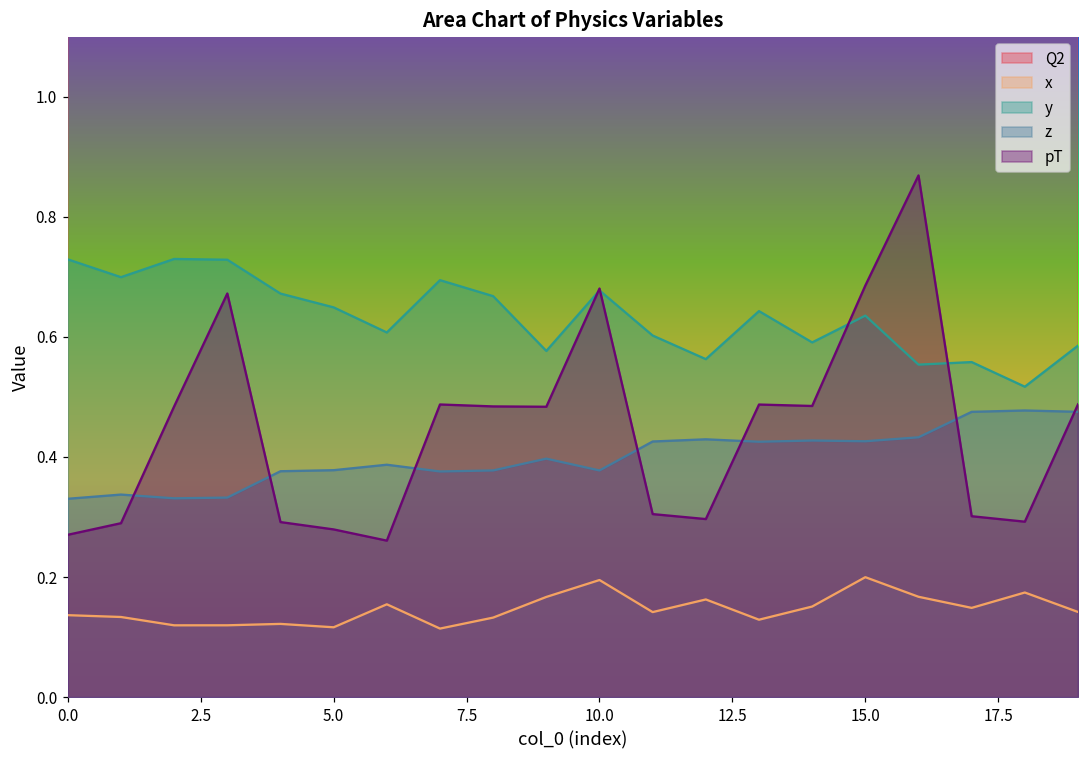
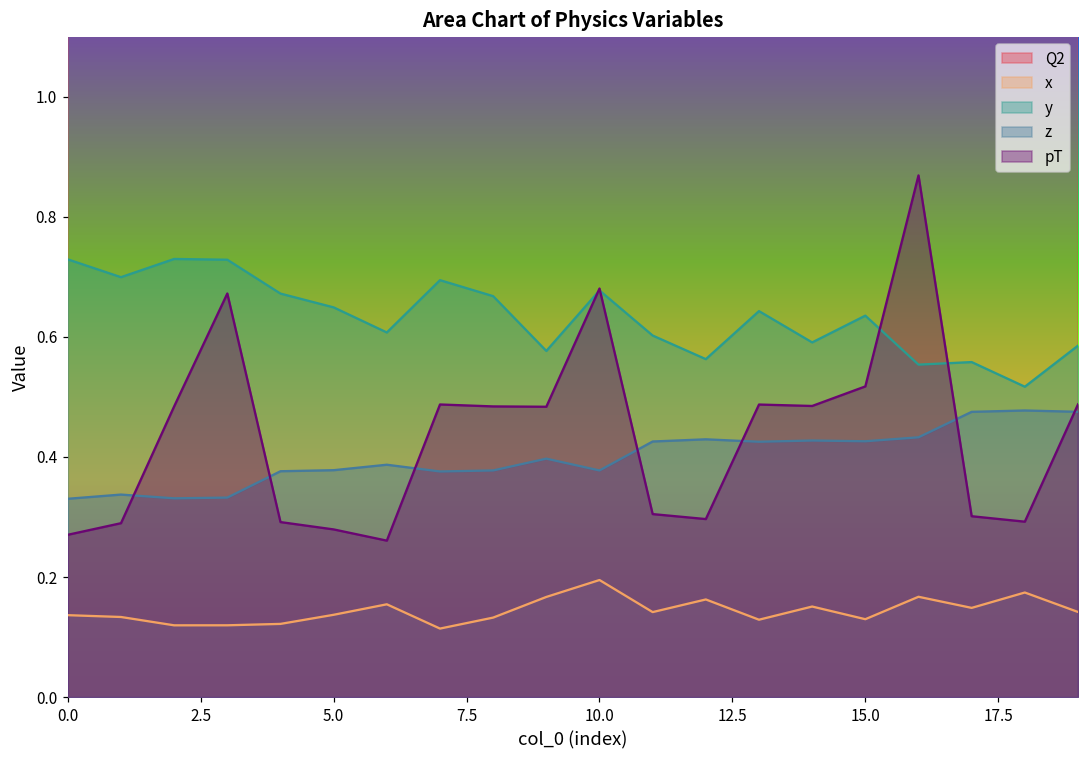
x, 5.0: 0.12 -> 0.14
x, 15.0: 0.20 -> 0.13
pT, 15.0: 0.69 -> 0.52
